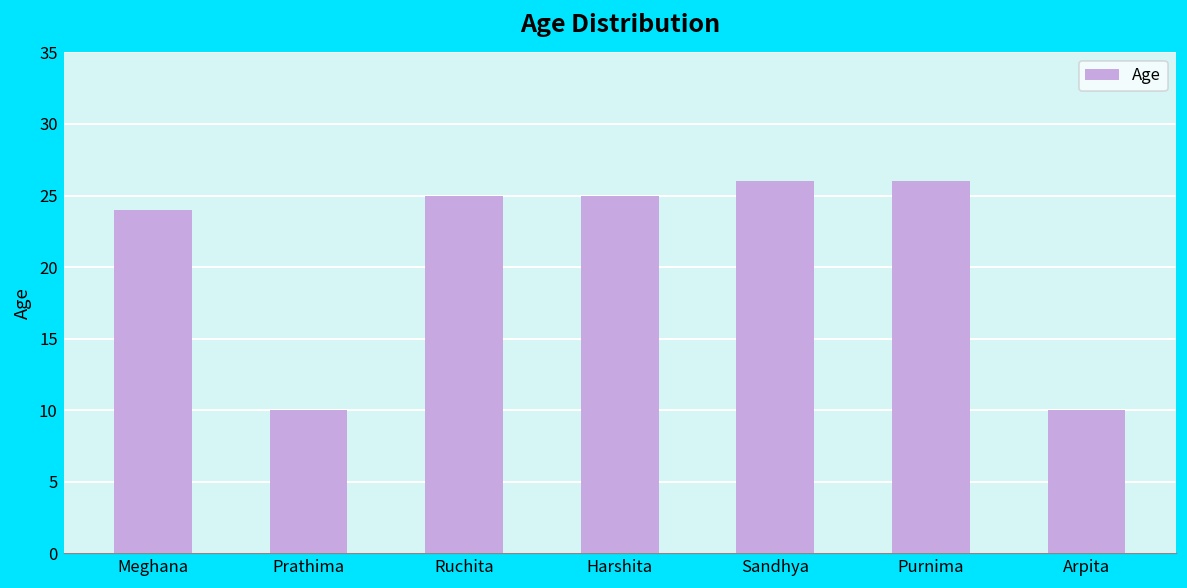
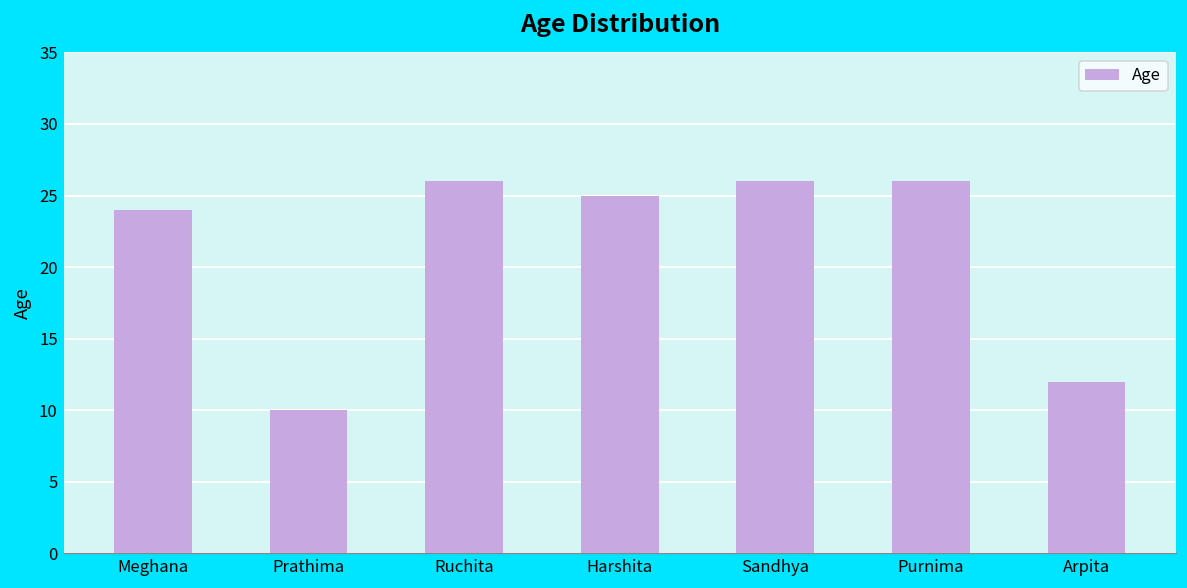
Ruchita: 25 -> 26
Arpita: 10 -> 12
